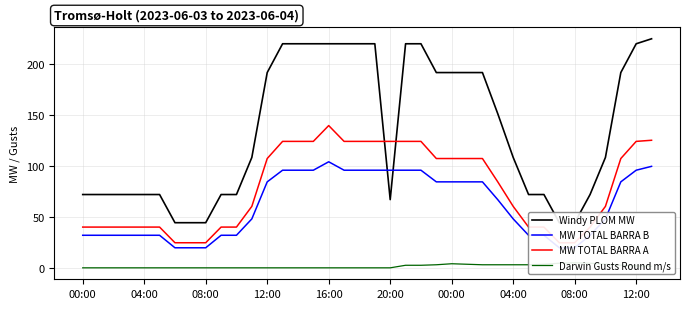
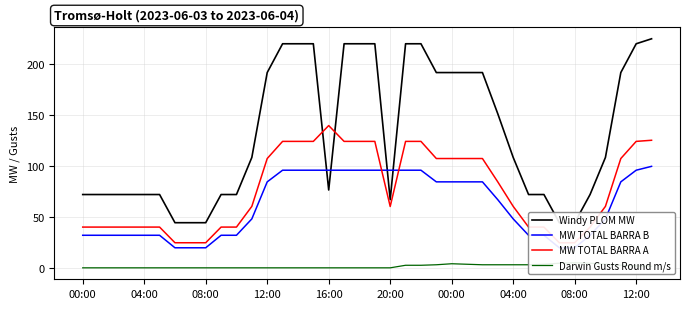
Windy PLOM MW, 16:00: 220 -> 76
MW TOTAL BARRA B, 16:00: 104 -> 96
MW TOTAL BARRA A, 20:00: 124 -> 60
